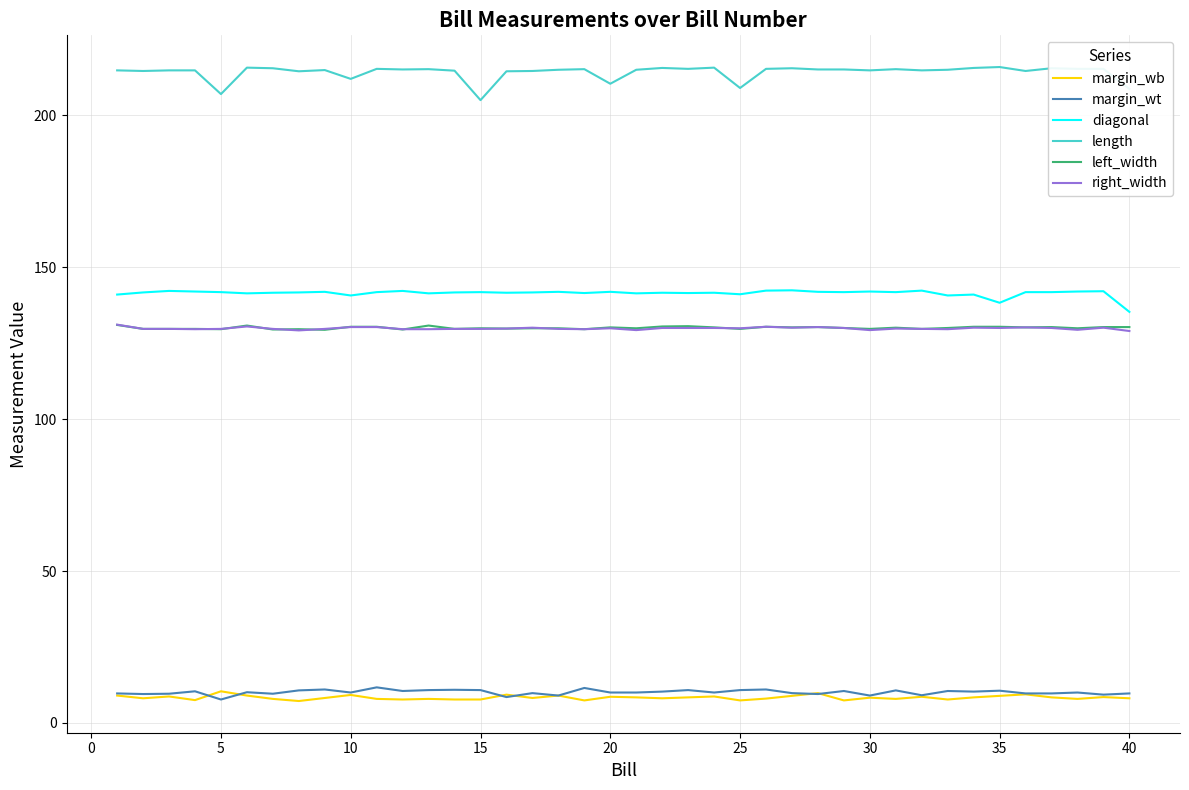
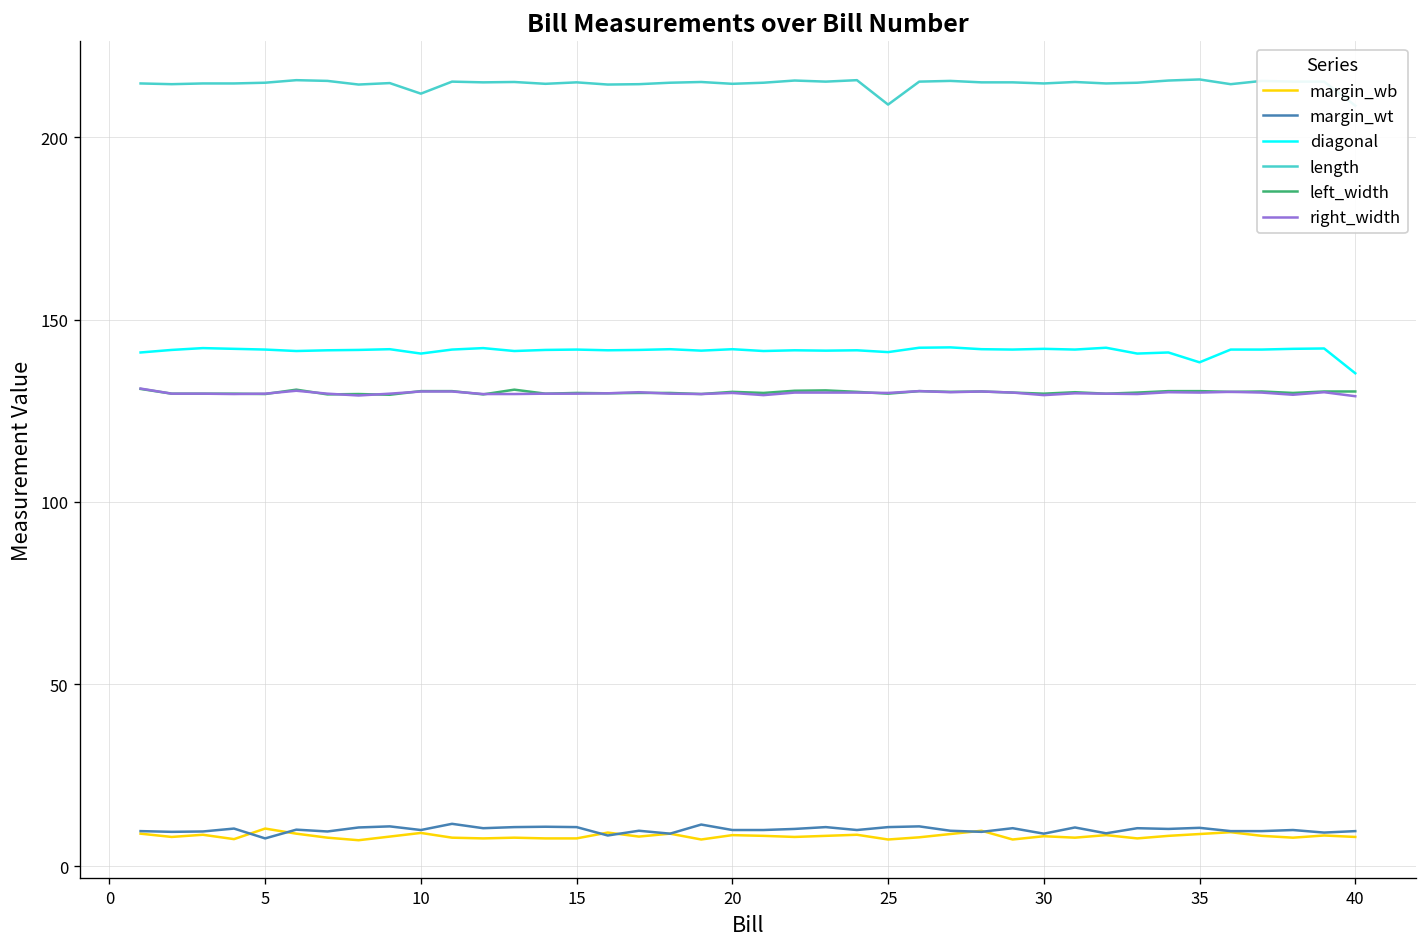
length, 5: 207 -> 215
length, 15: 205 -> 215
length, 20: 210 -> 215
